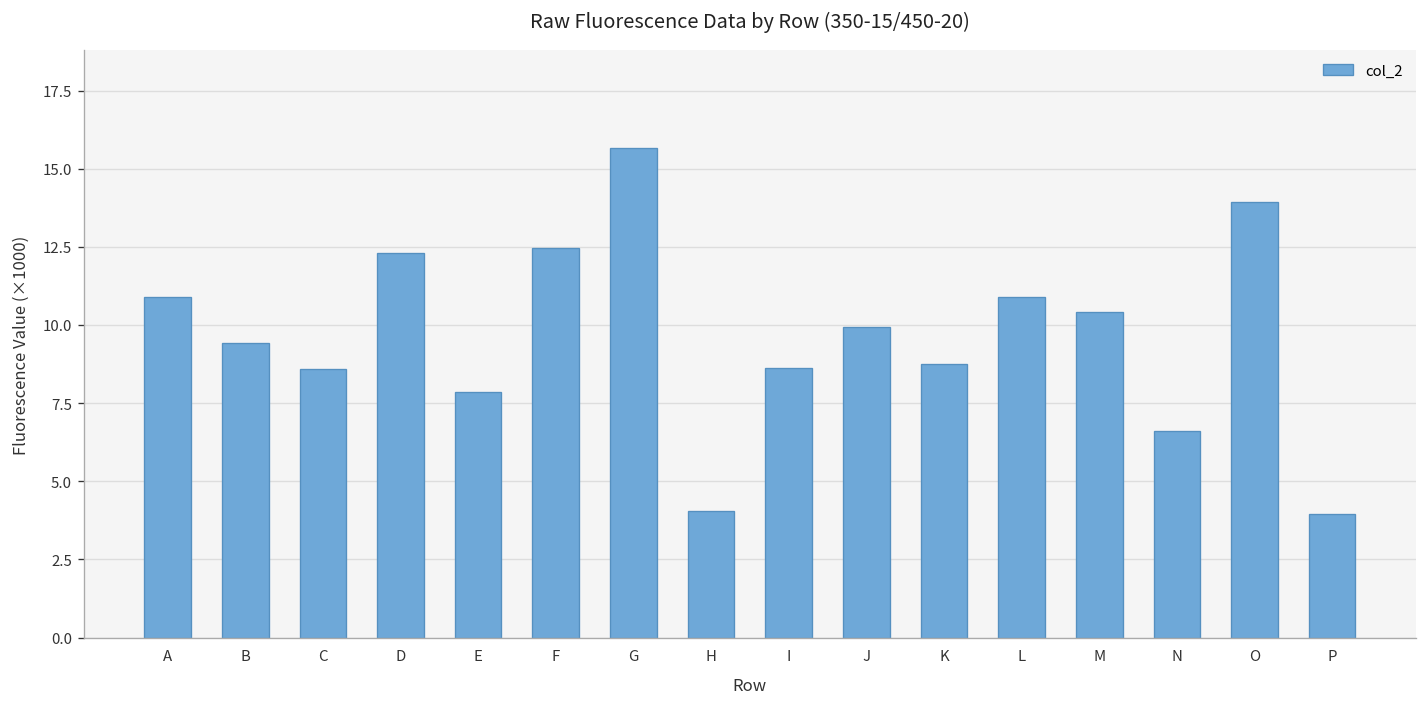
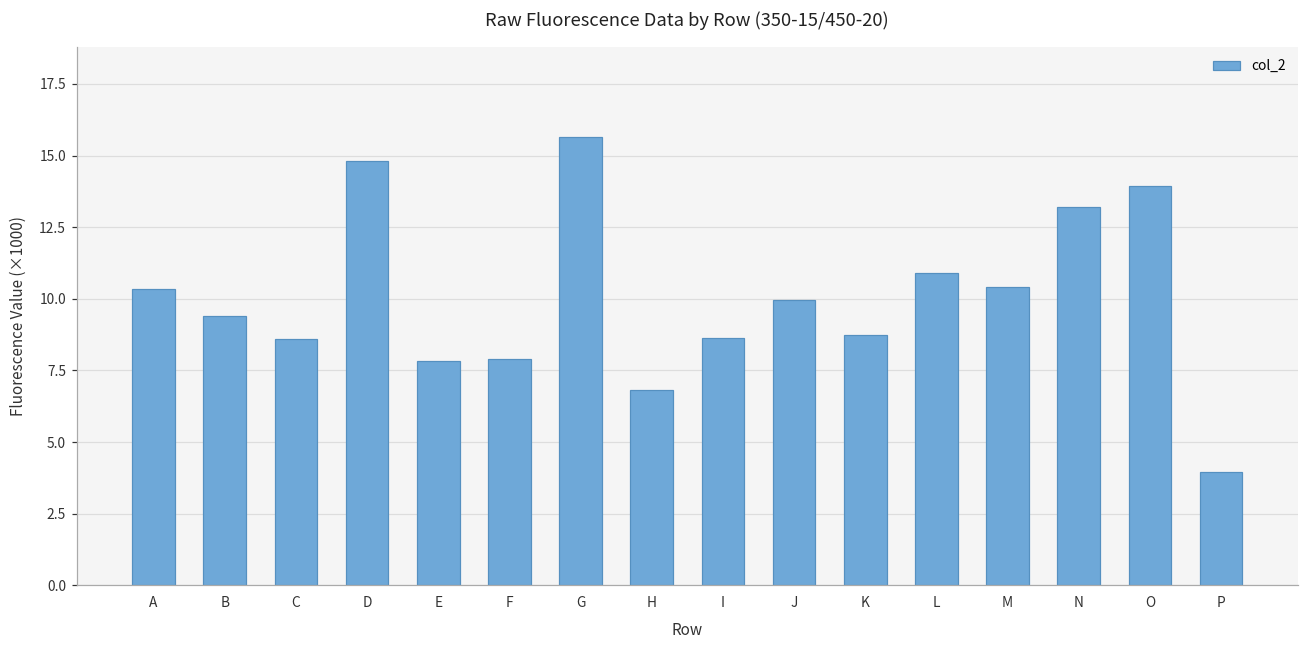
A: 10.9 -> 10.3
D: 12.3 -> 14.8
F: 12.5 -> 7.9
H: 4.1 -> 6.8
N: 6.6 -> 13.2
